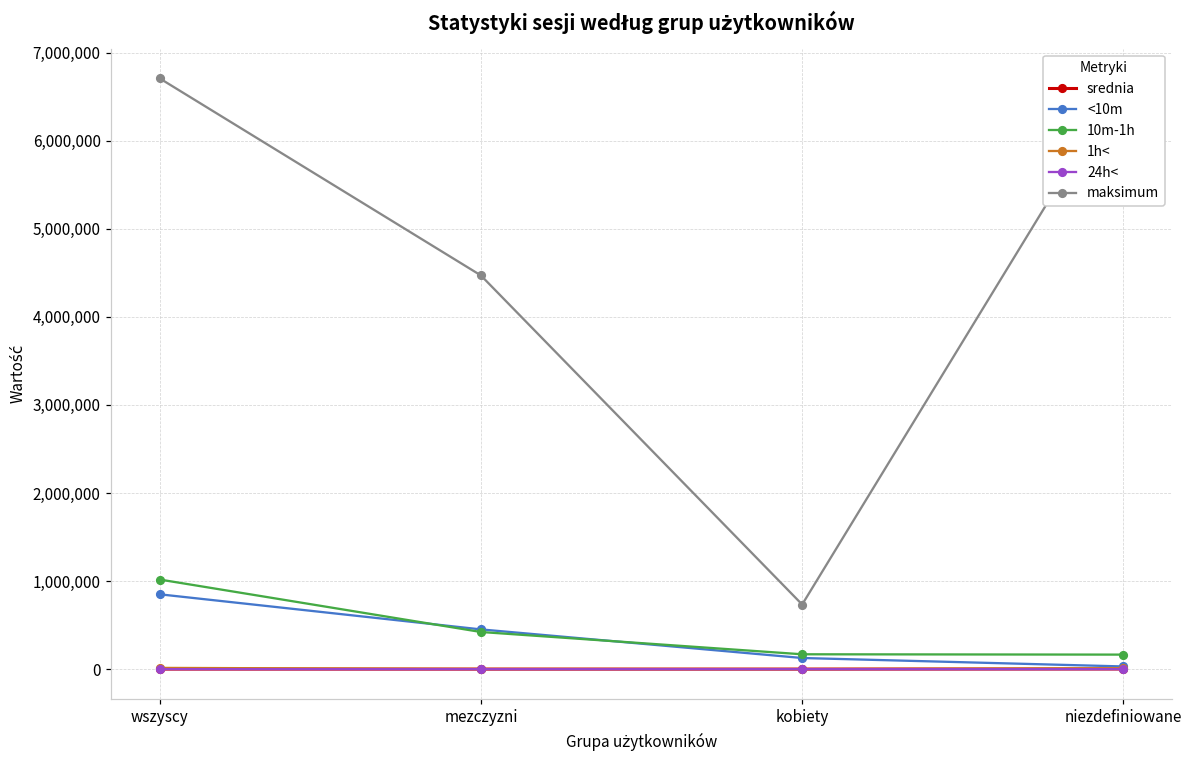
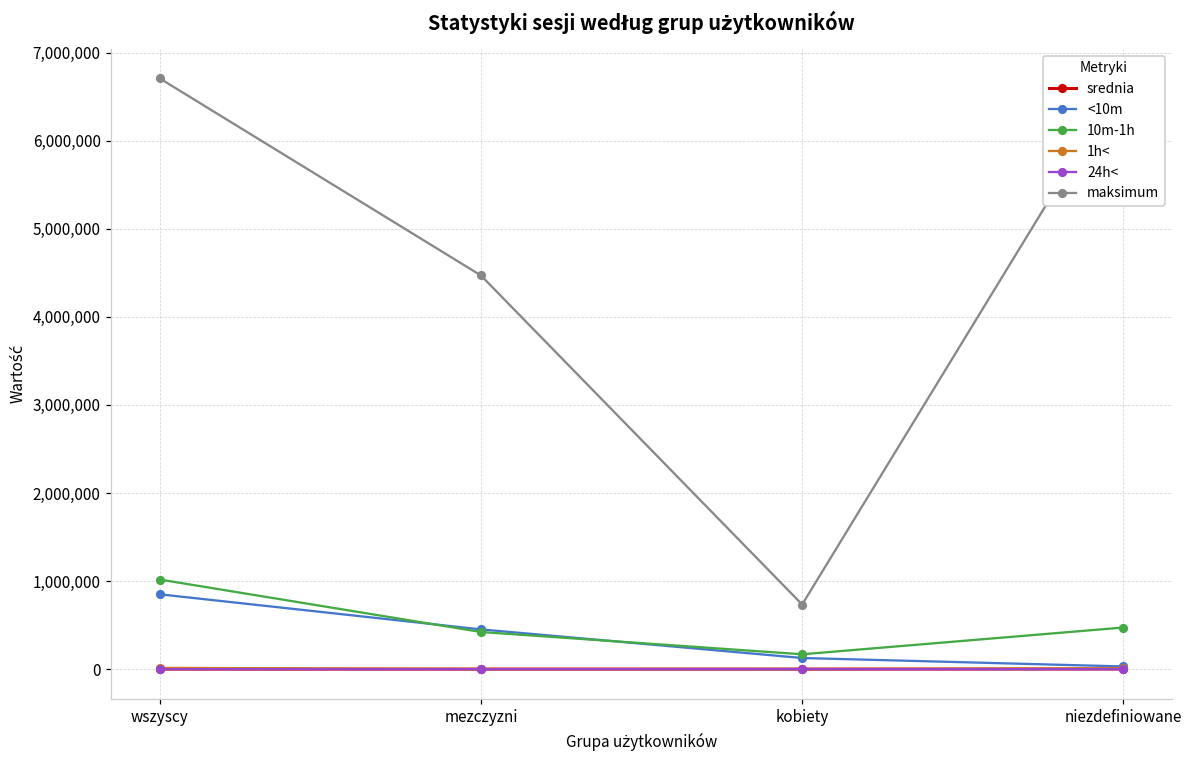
10m-1h, niezdefiniowane: 200,000 -> 500,000
